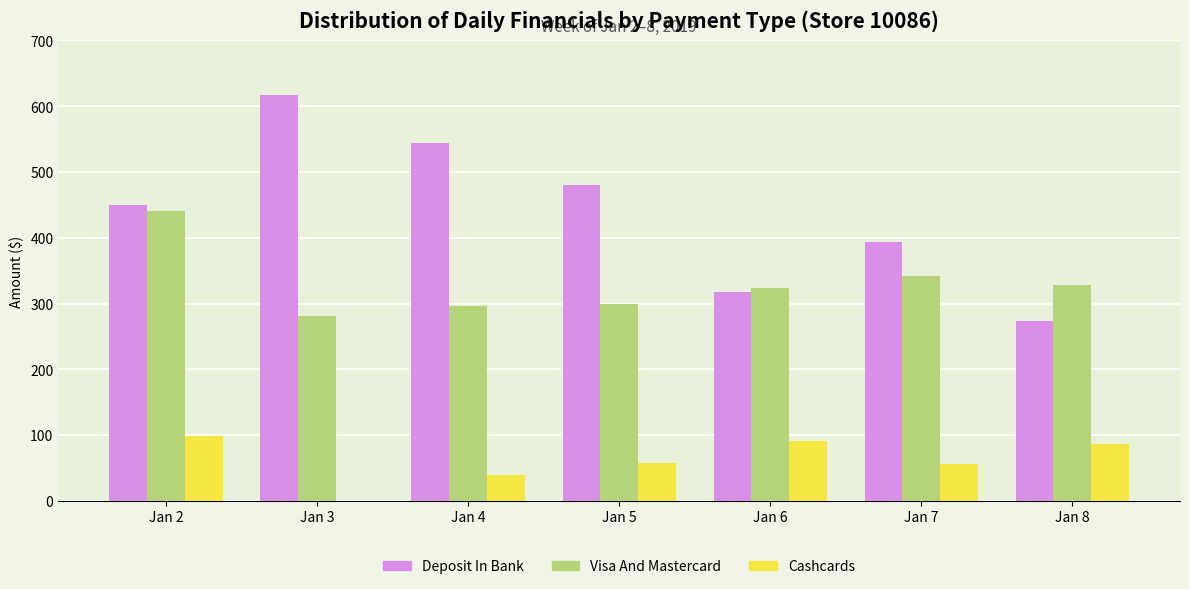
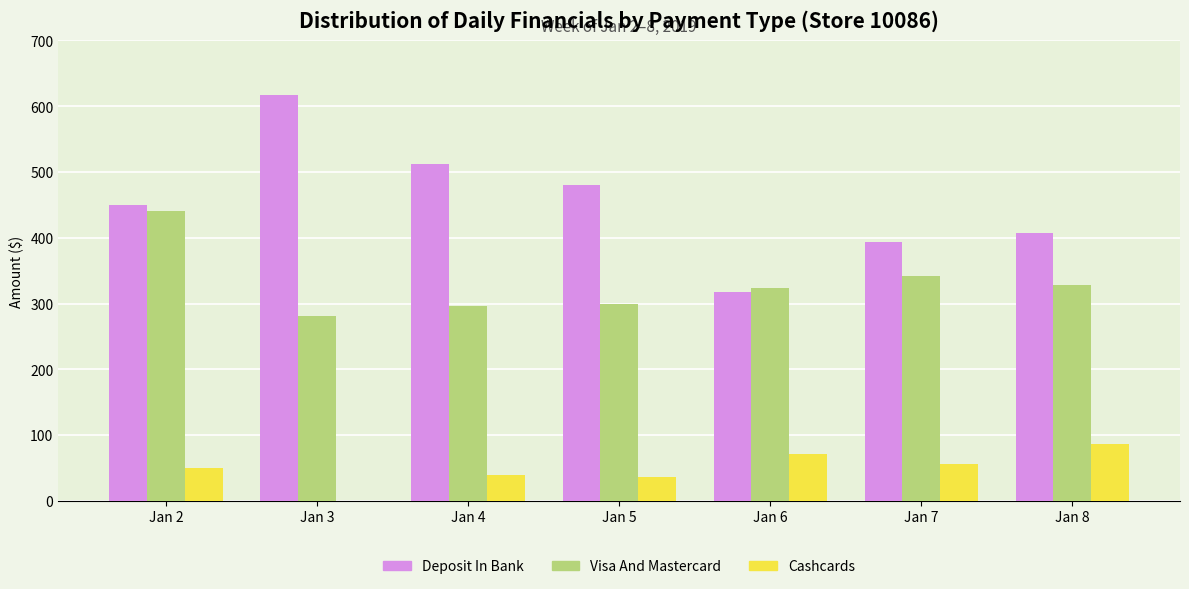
Cashcards, Jan 2: 100 -> 50
Deposit In Bank, Jan 4: 540 -> 510
Cashcards, Jan 5: 60 -> 40
Cashcards, Jan 6: 90 -> 70
Deposit In Bank, Jan 8: 270 -> 410
